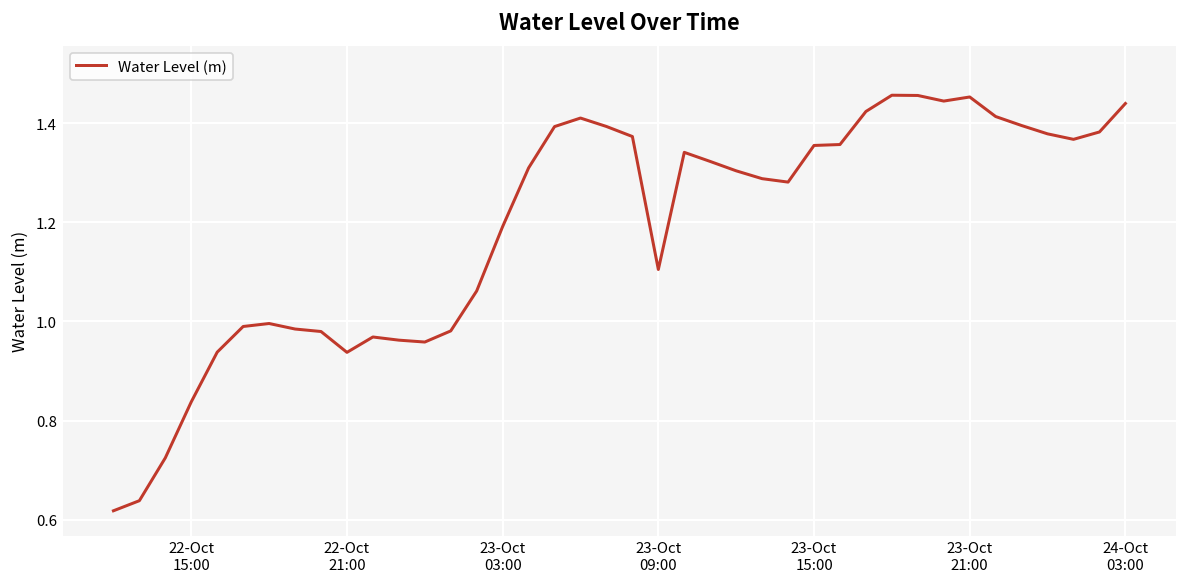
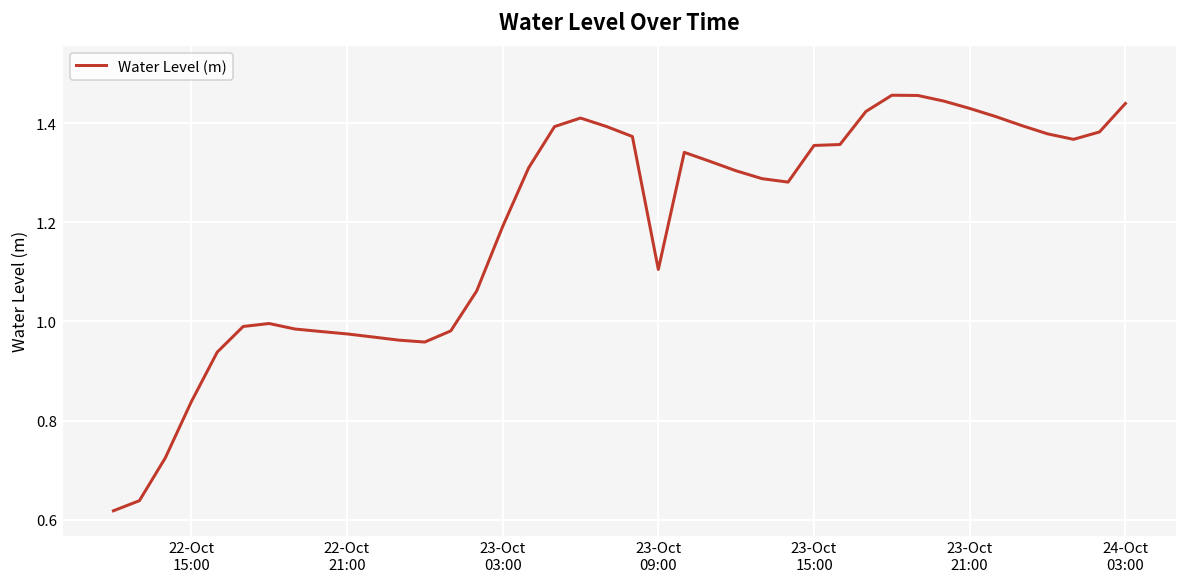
22-Oct 21:00: 0.94 -> 0.97
23-Oct 21:00: 1.45 -> 1.43
